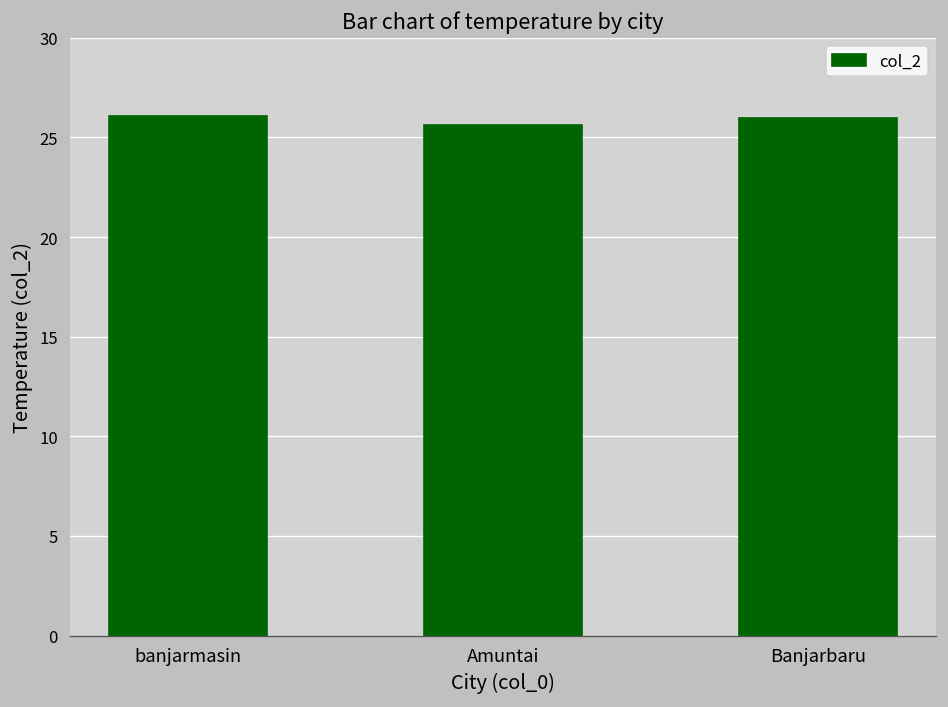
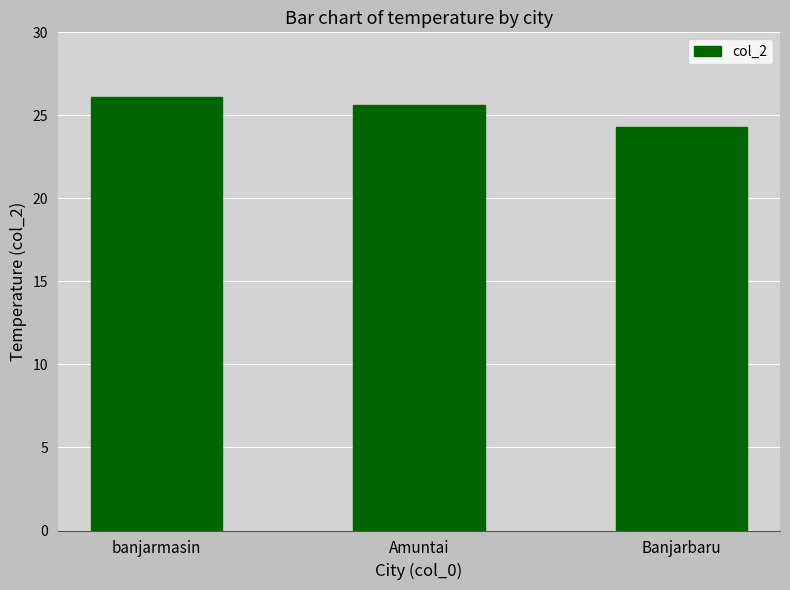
Banjarbaru: 26.0 -> 24.3
